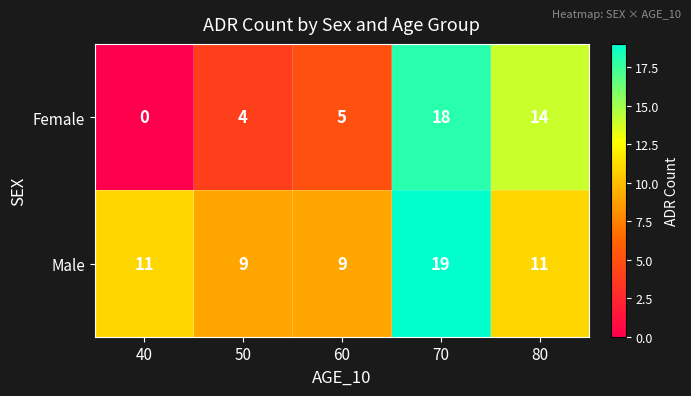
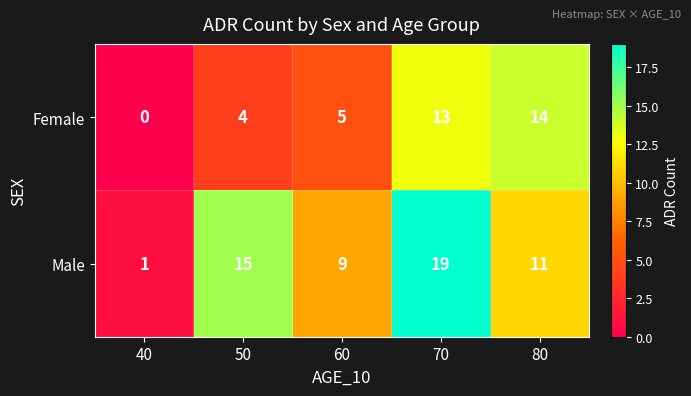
Female, 70: 18 -> 13
Male, 40: 11 -> 1
Male, 50: 9 -> 15
